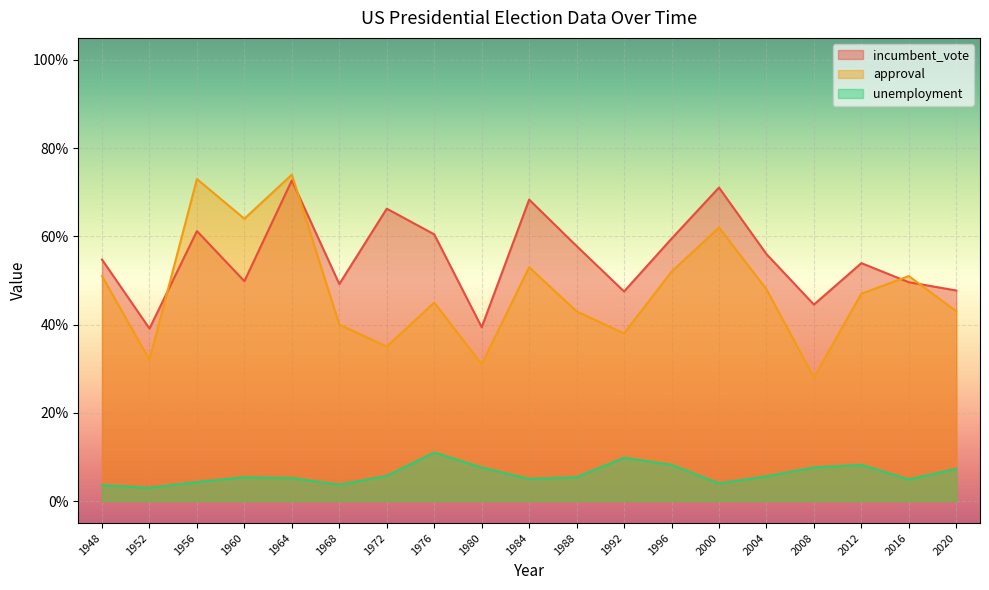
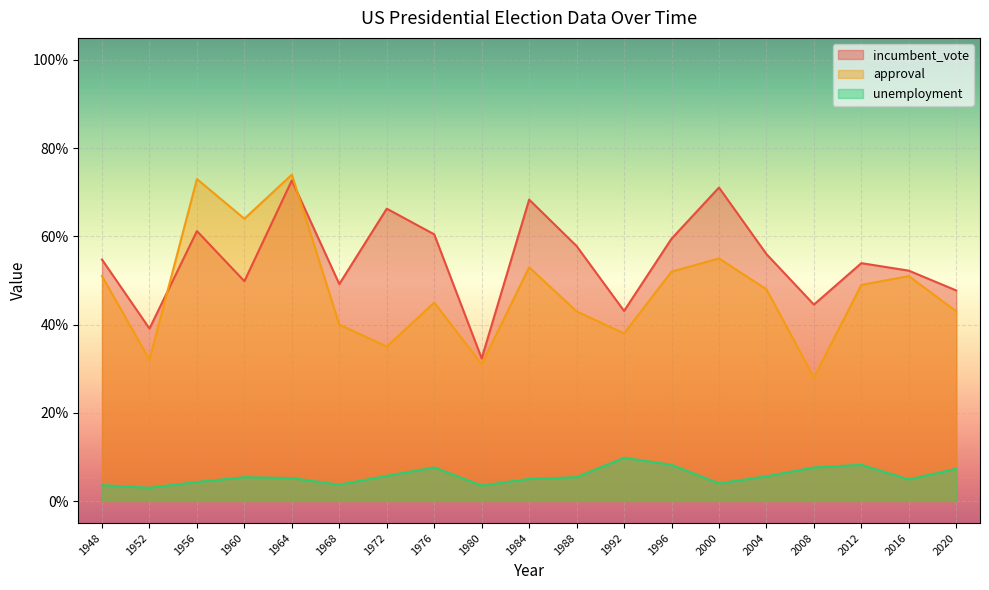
unemployment, 1976: 11% -> 8%
incumbent_vote, 1980: 39% -> 32%
unemployment, 1980: 8% -> 4%
incumbent_vote, 1992: 48% -> 43%
approval, 2000: 62% -> 55%
approval, 2012: 47% -> 49%
incumbent_vote, 2016: 50% -> 52%
